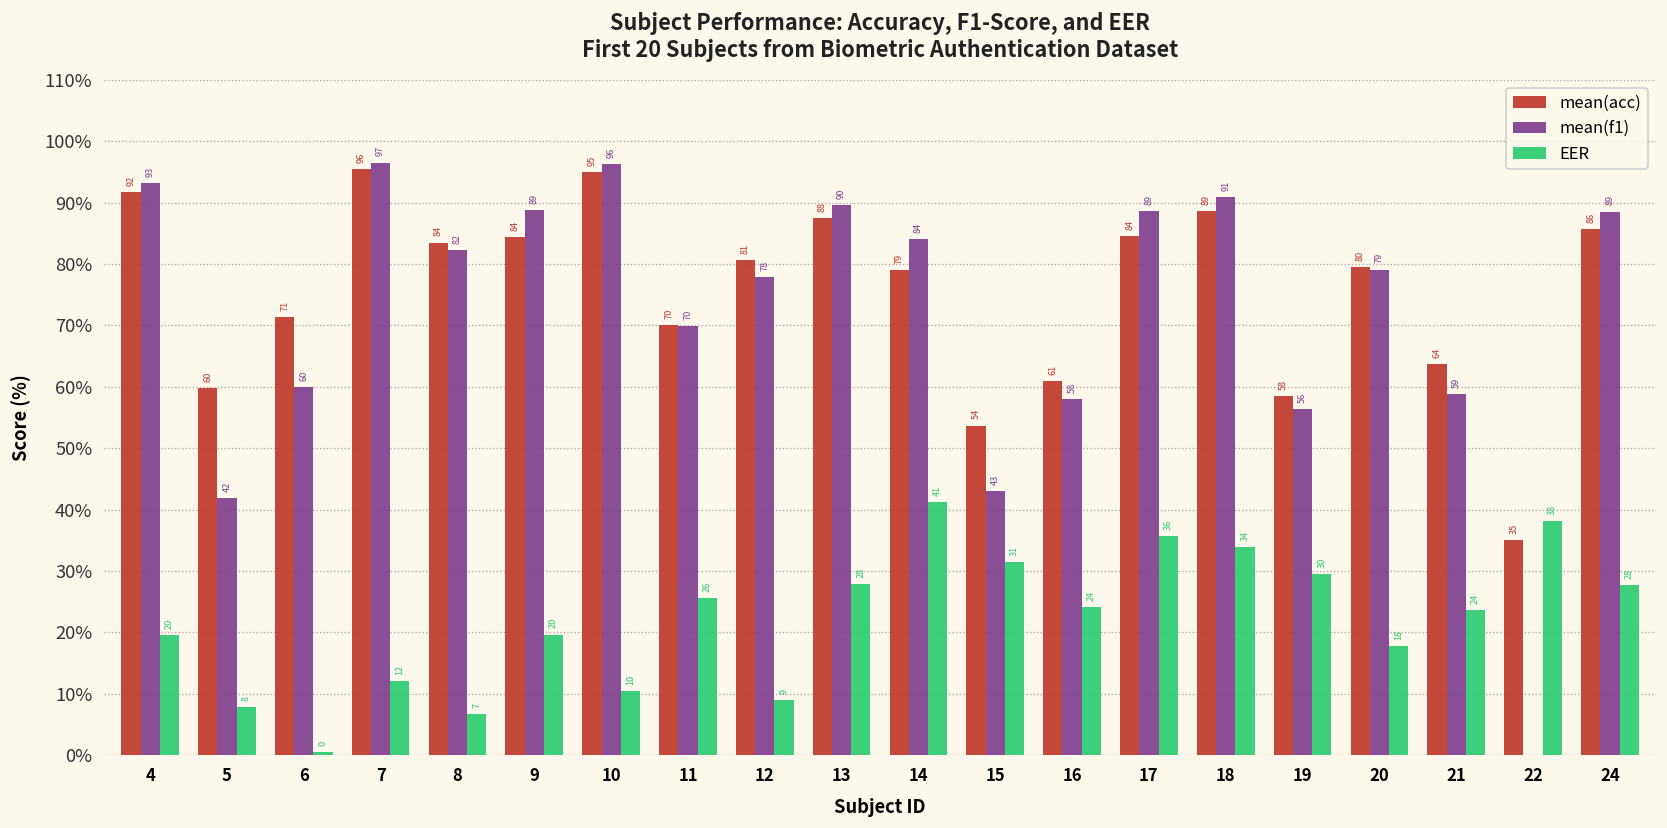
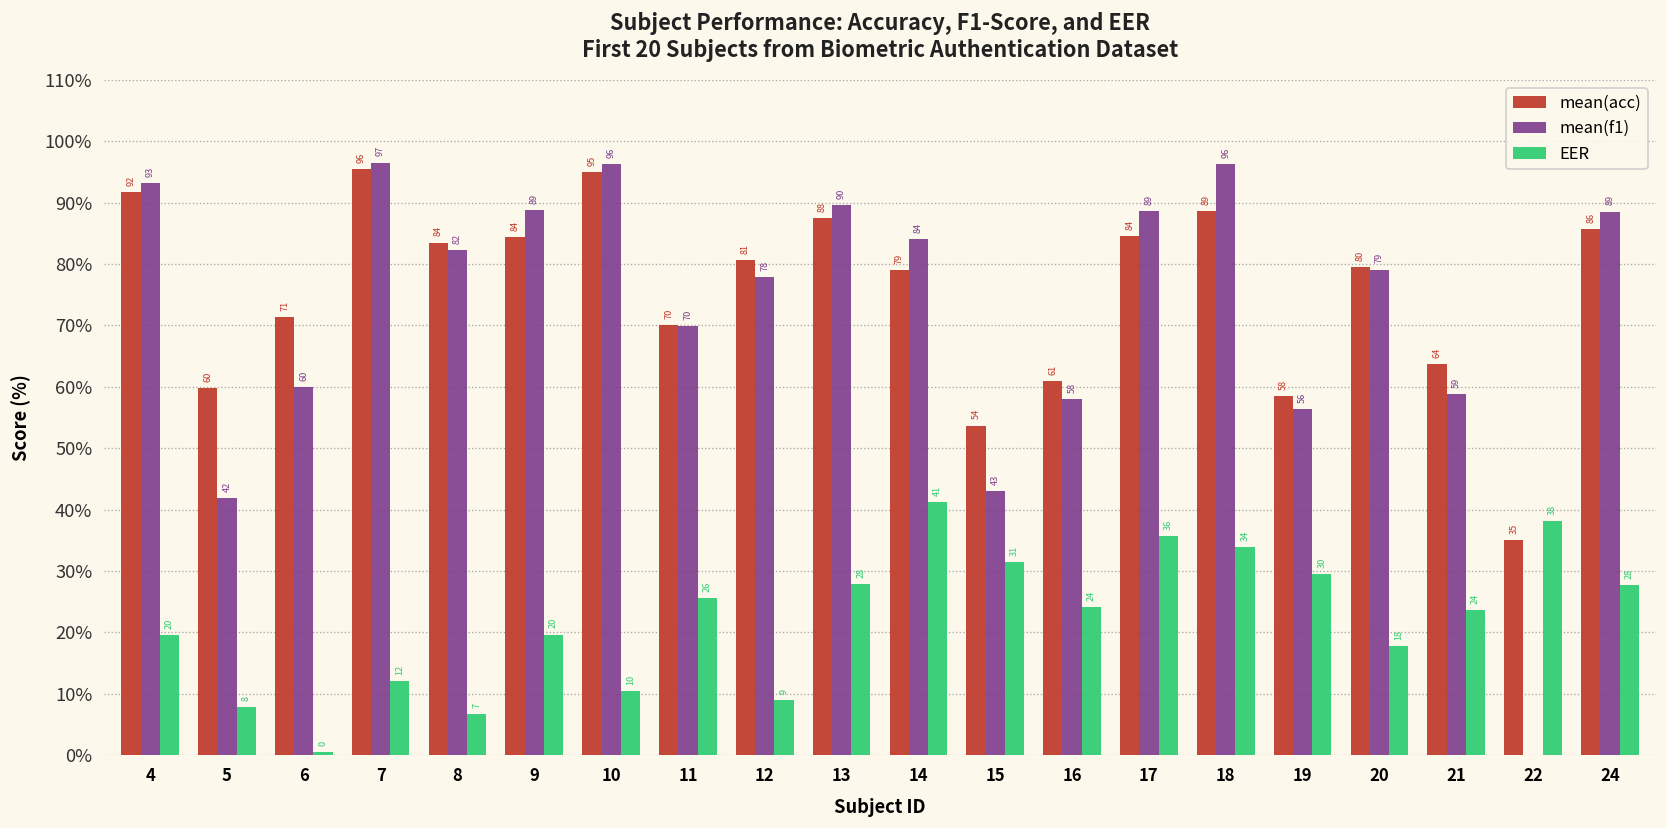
mean(f1), 18: 91 -> 96
